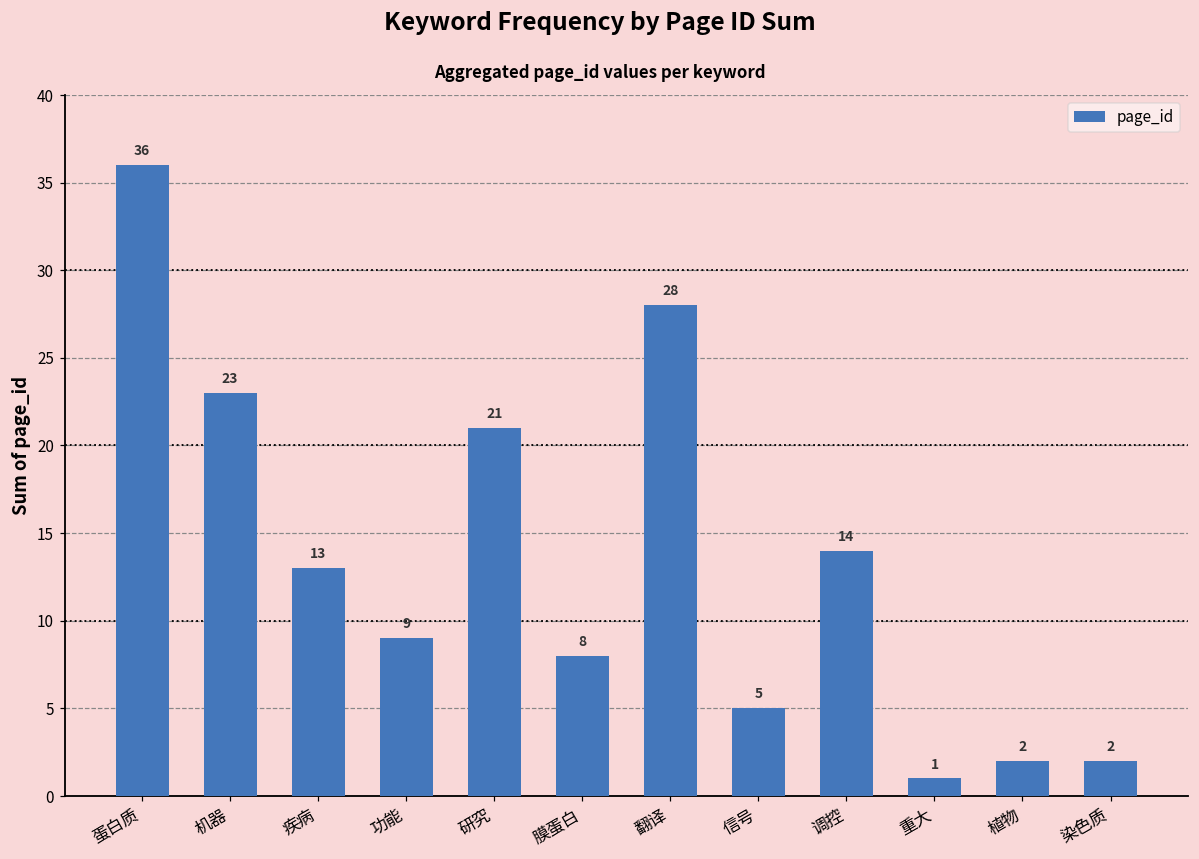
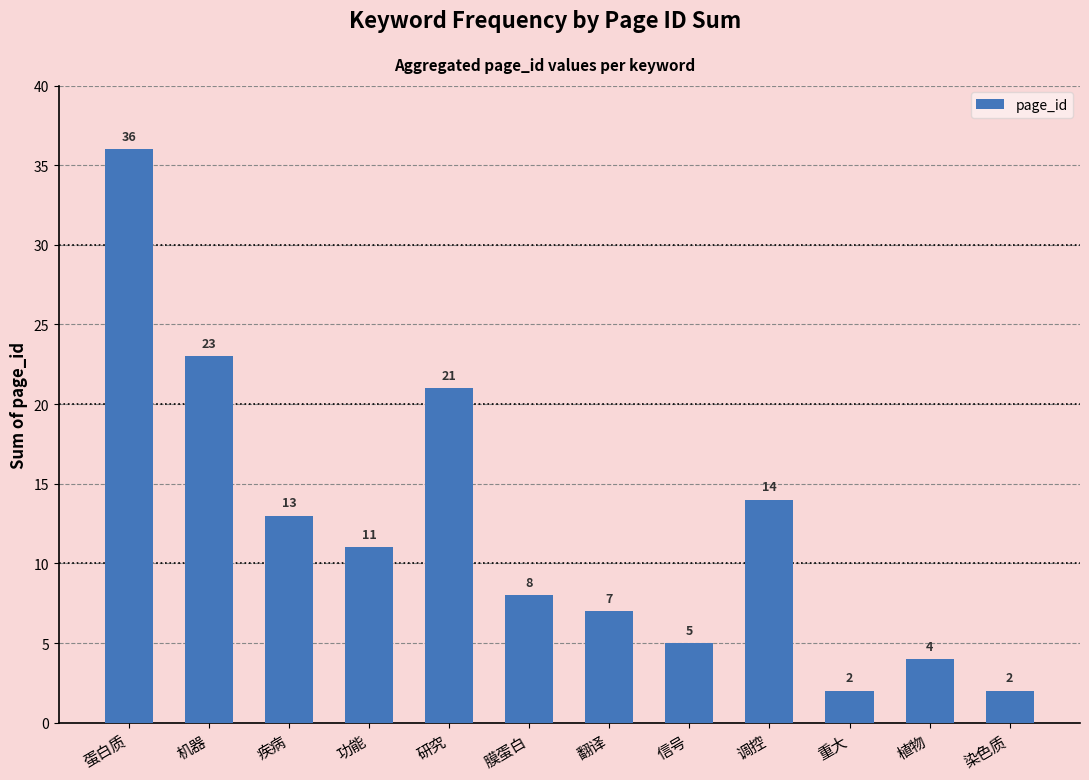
功能: 9 -> 11
翻译: 28 -> 7
重大: 1 -> 2
植物: 2 -> 4
